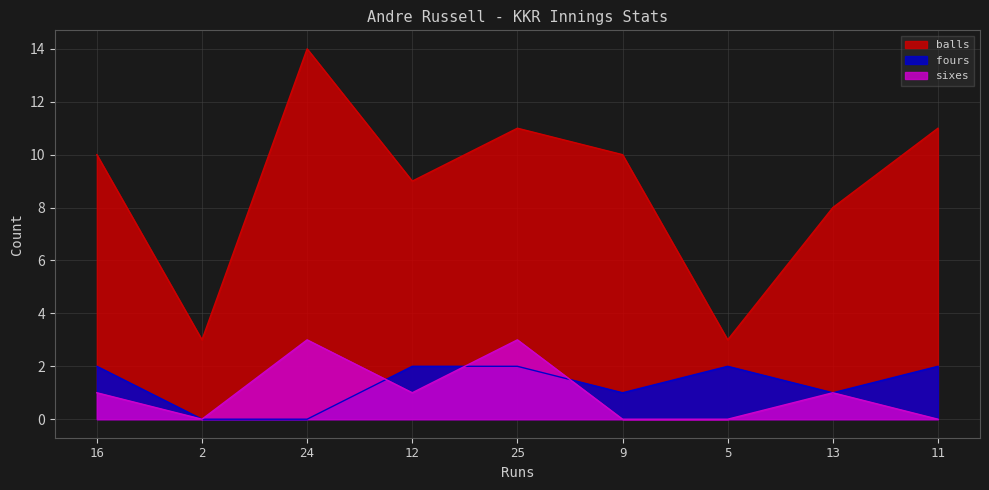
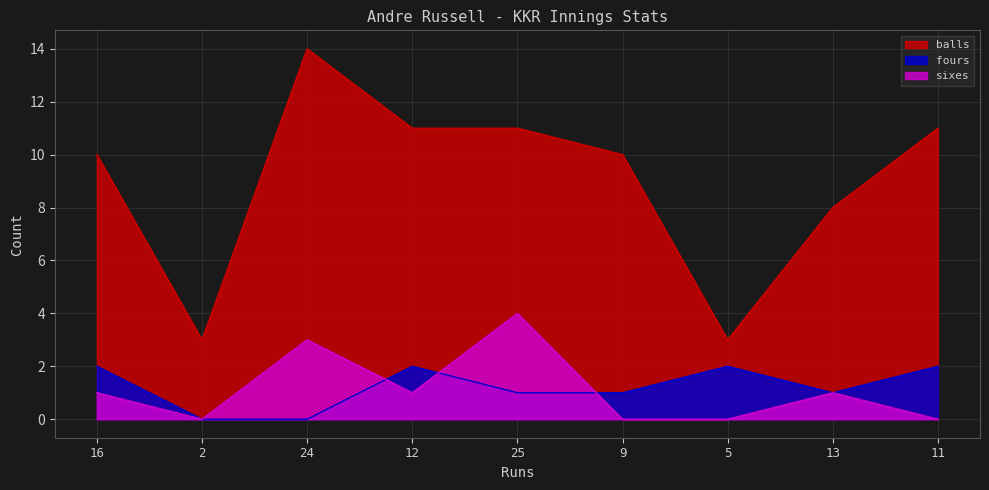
balls, 12: 9 -> 11
fours, 25: 2 -> 1
sixes, 25: 3 -> 4
